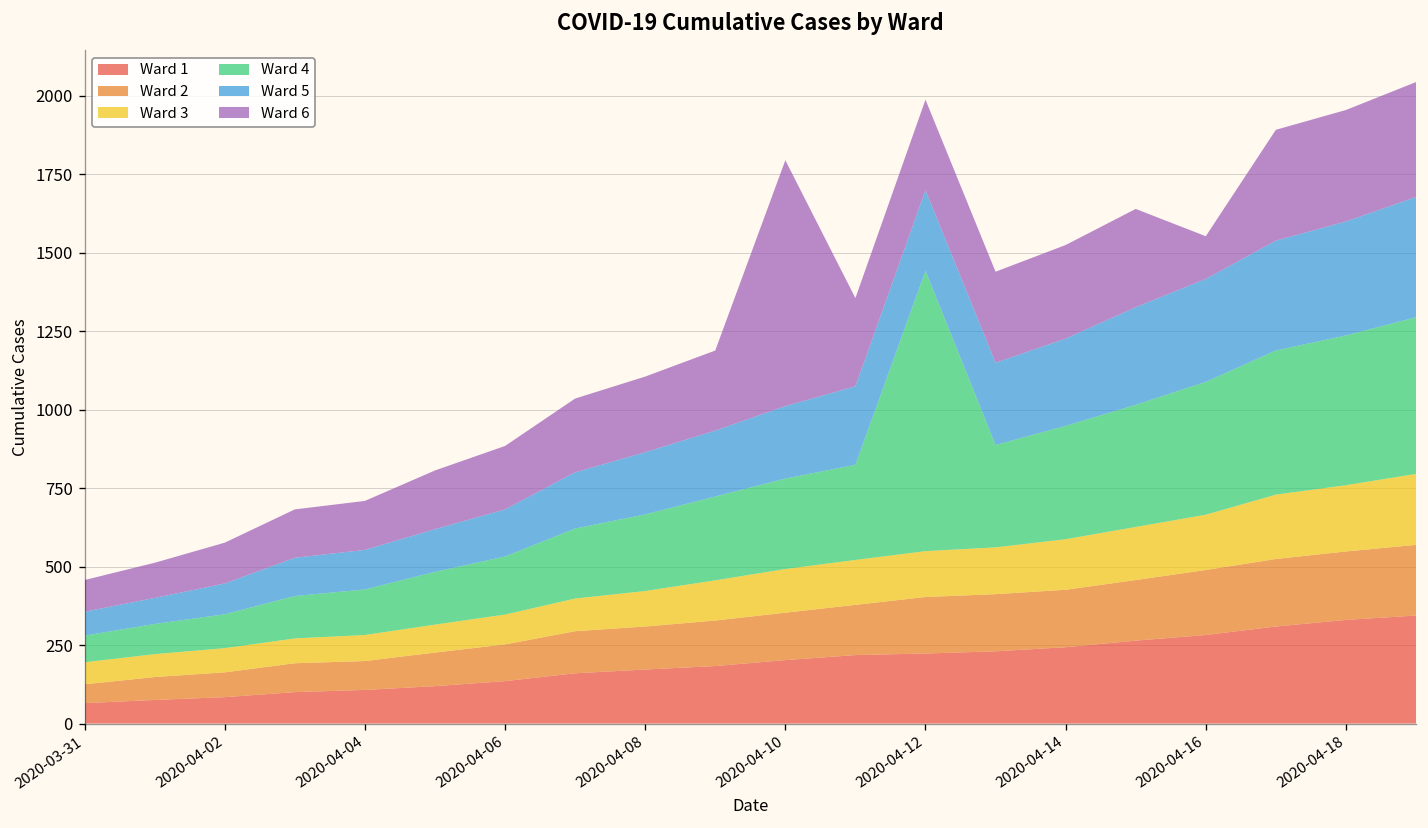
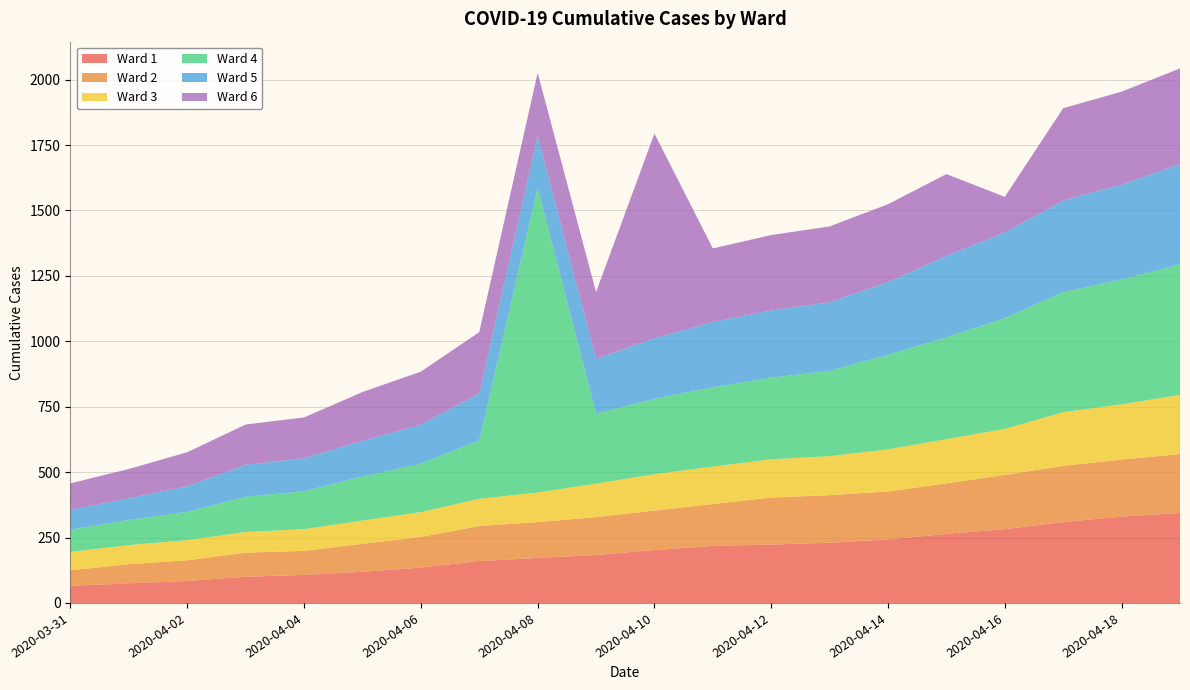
Ward 4, 2020-04-08: 240 -> 1170
Ward 4, 2020-04-12: 890 -> 310
